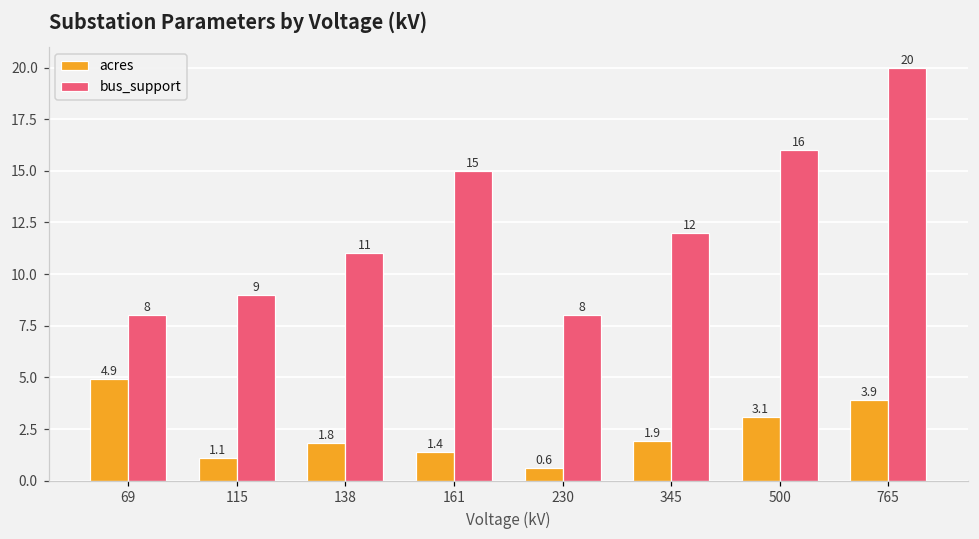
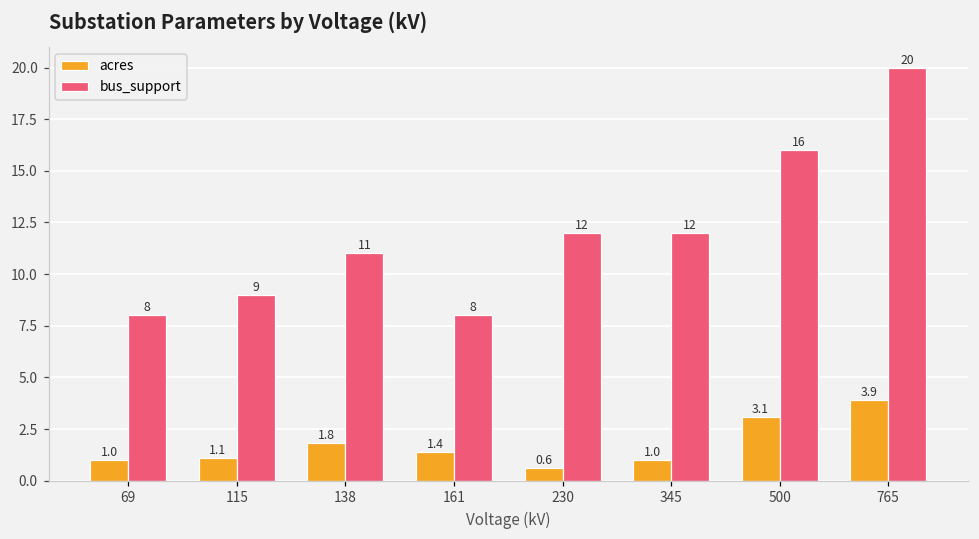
acres, 69: 4.9 -> 1.0
bus_support, 161: 15 -> 8
bus_support, 230: 8 -> 12
acres, 345: 1.9 -> 1.0
